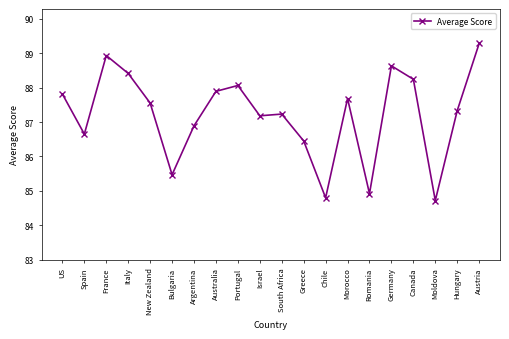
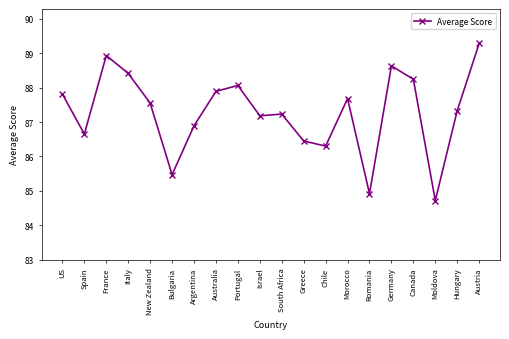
Chile: 84.8 -> 86.3
